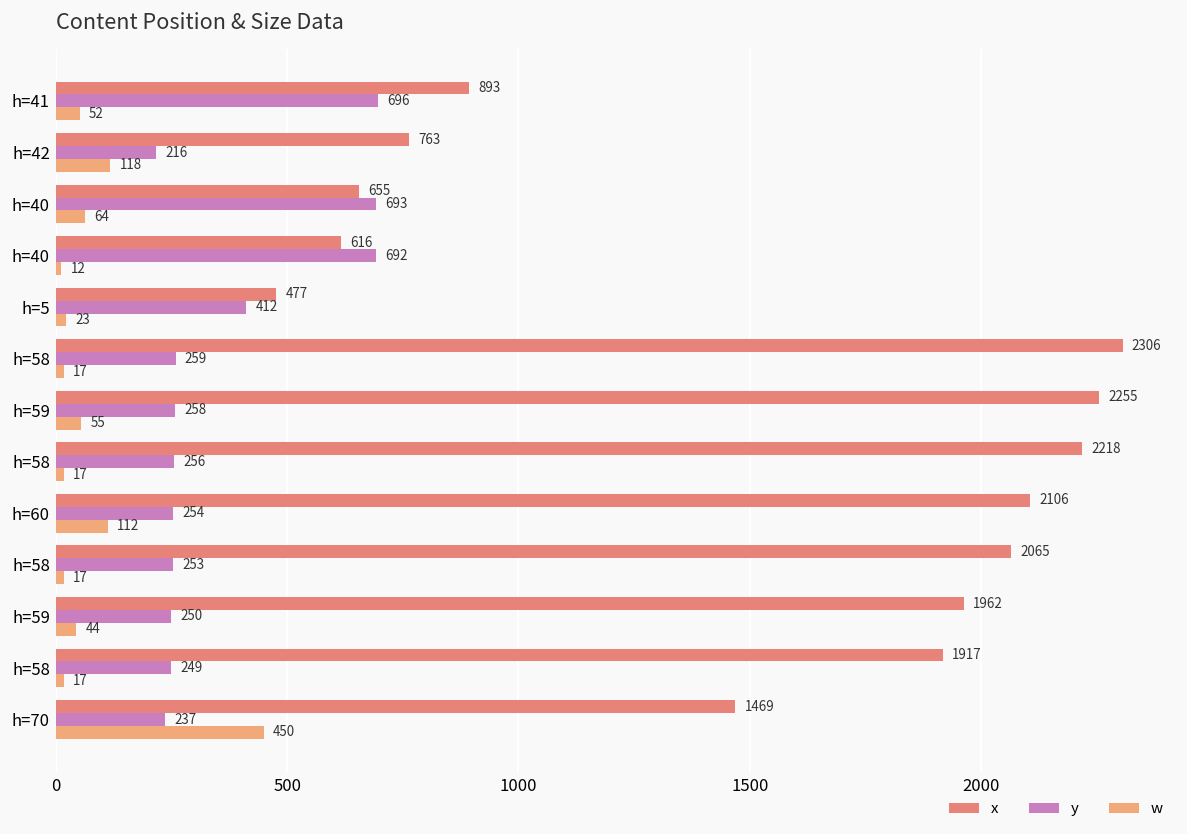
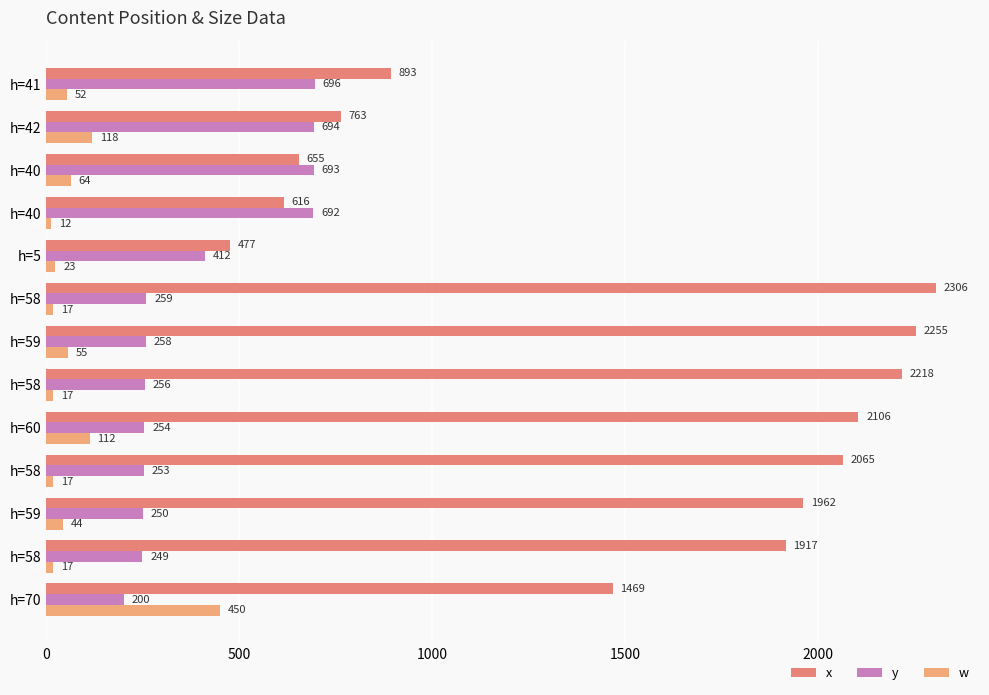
y, h=42: 216 -> 694
y, h=70: 237 -> 200
